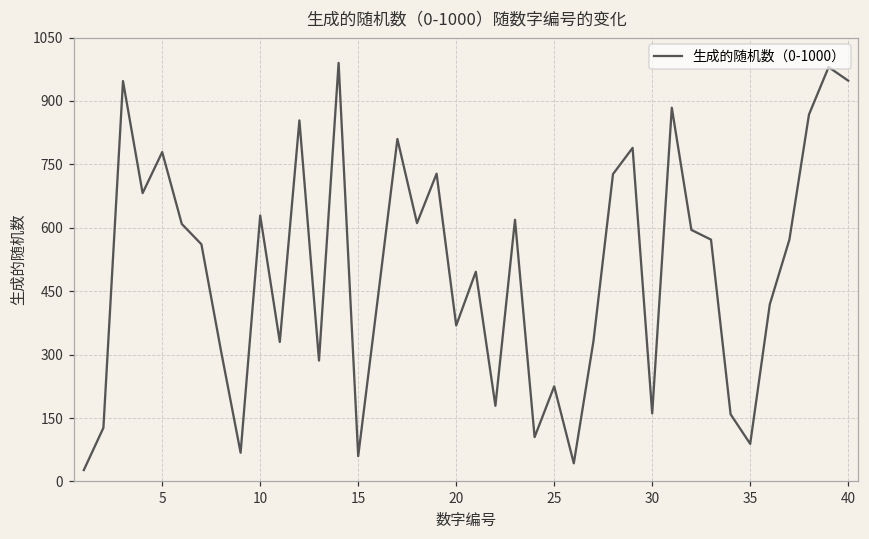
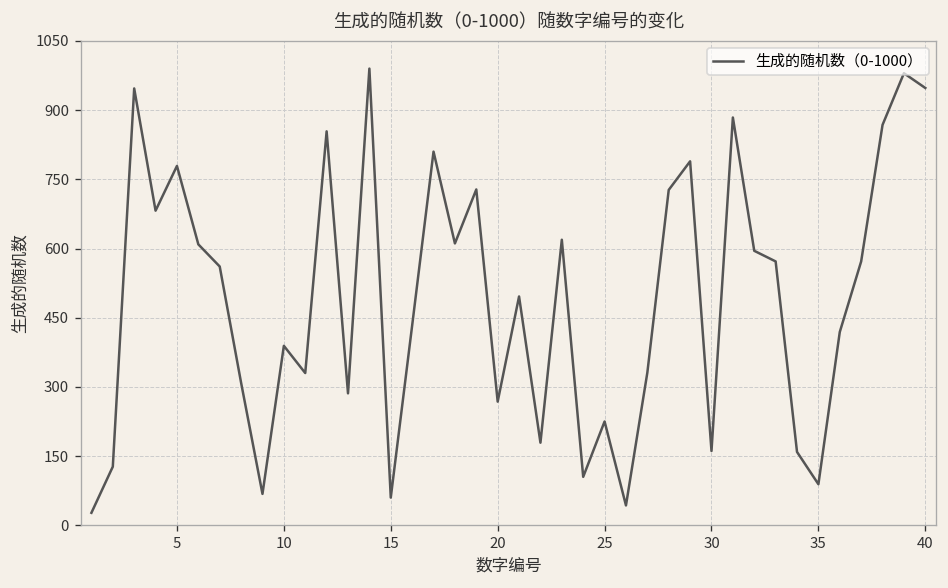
10: 630 -> 390
20: 370 -> 270
